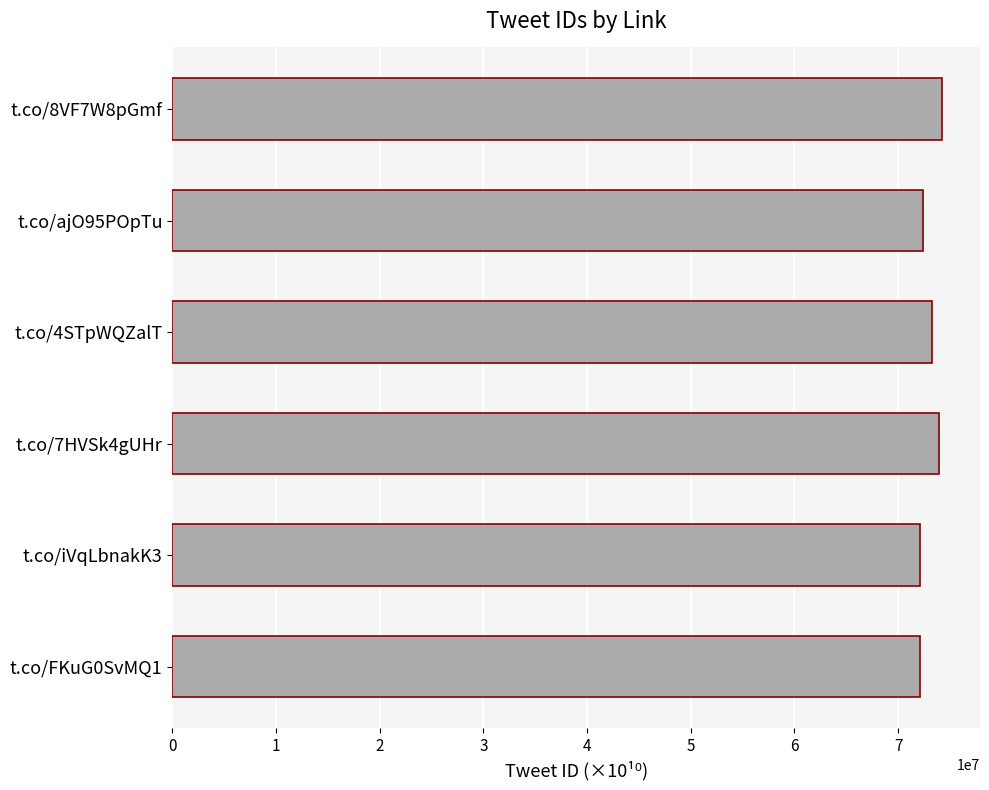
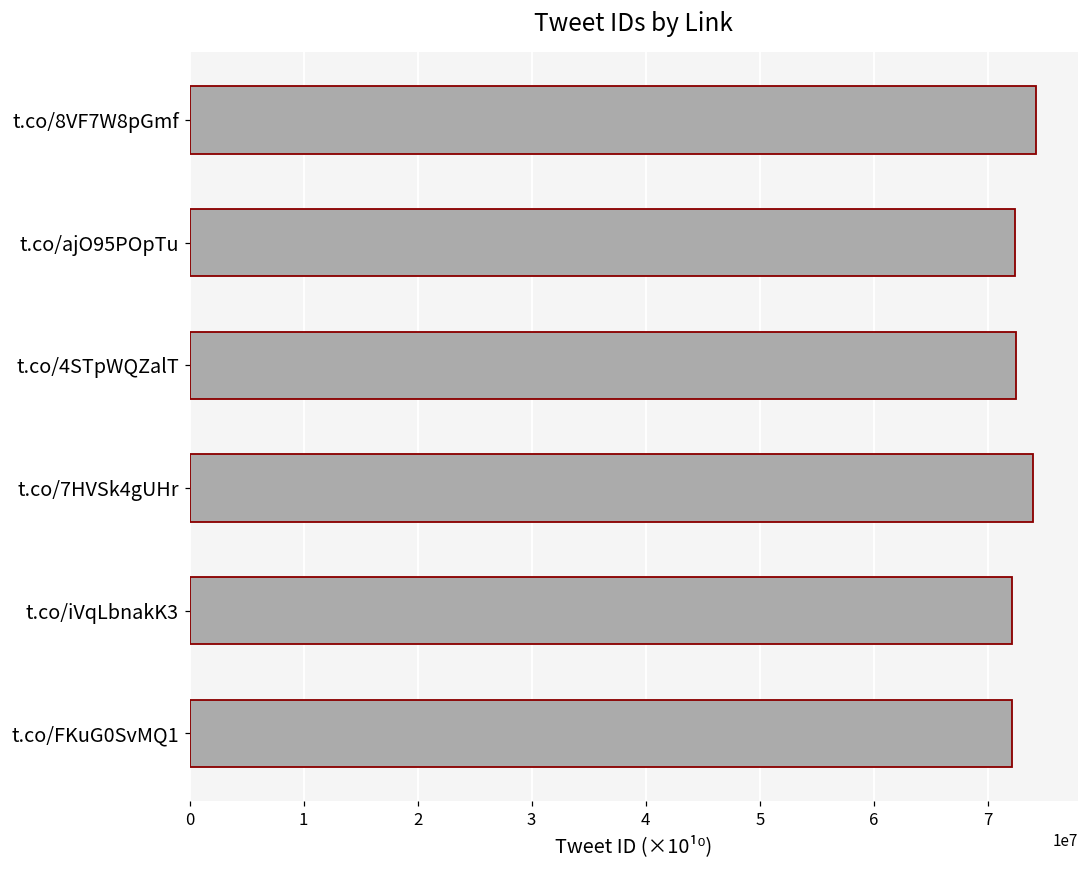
t.co/4STpWQZalT: 73300000 -> 72500000
